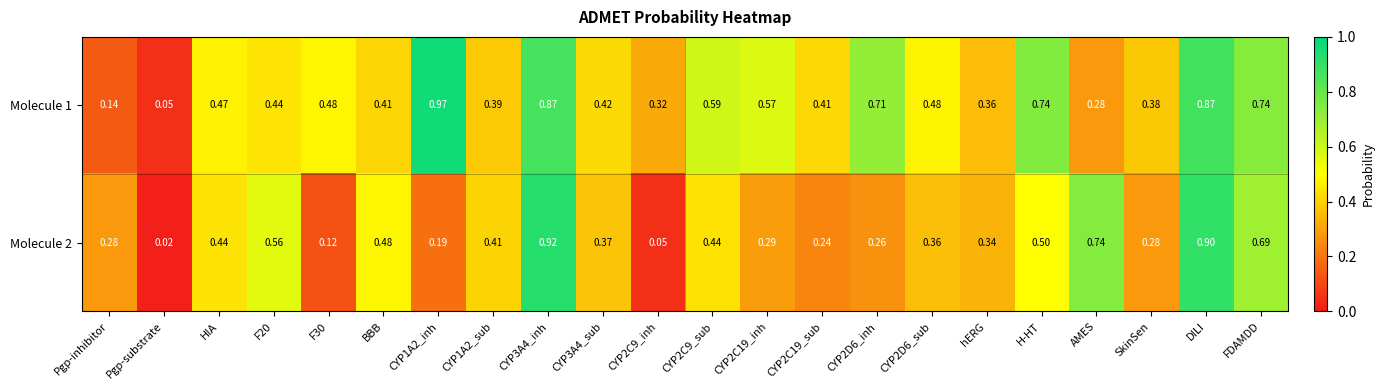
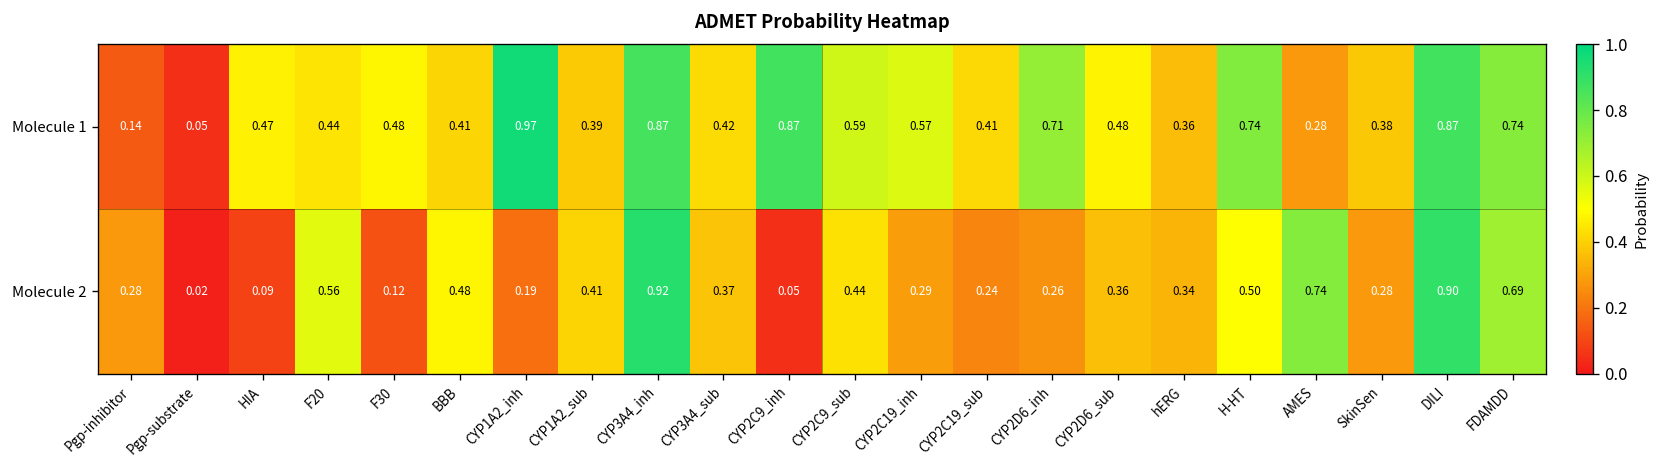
Molecule 1, CYP2C9_inh: 0.32 -> 0.87
Molecule 2, HIA: 0.44 -> 0.09
